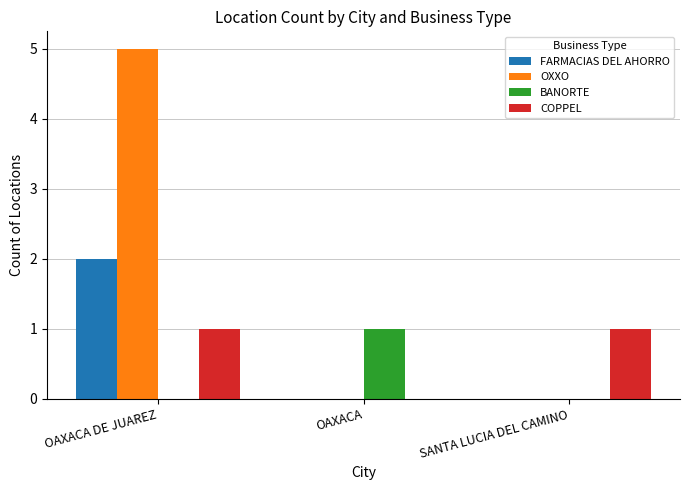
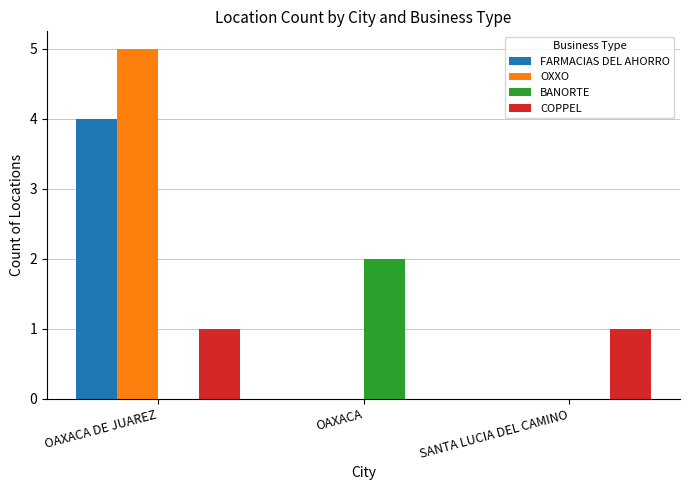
FARMACIAS DEL AHORRO, OAXACA DE JUAREZ: 2 -> 4
BANORTE, OAXACA: 1 -> 2
